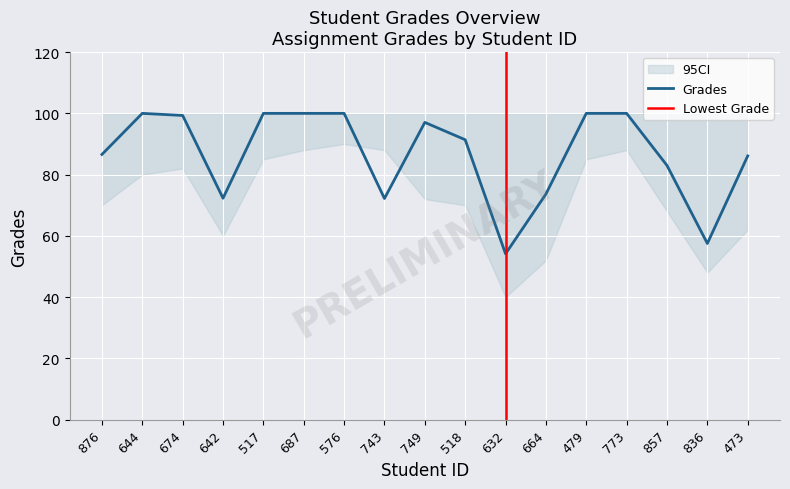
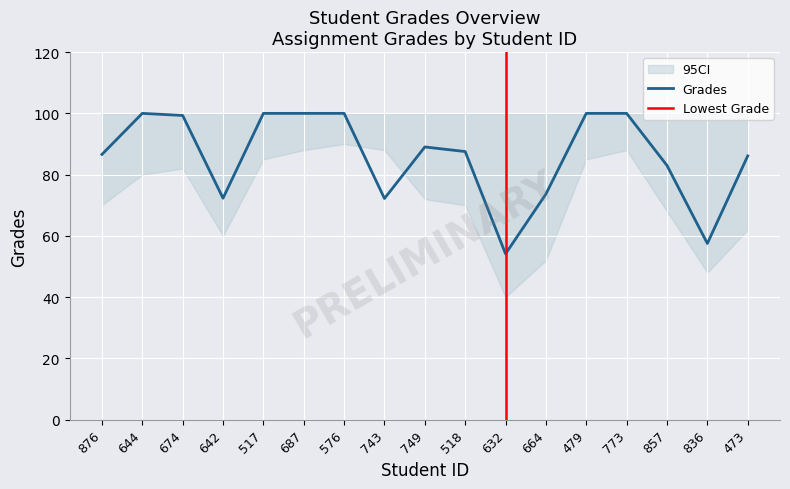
Grades, 749: 97 -> 89
Grades, 518: 91 -> 88
